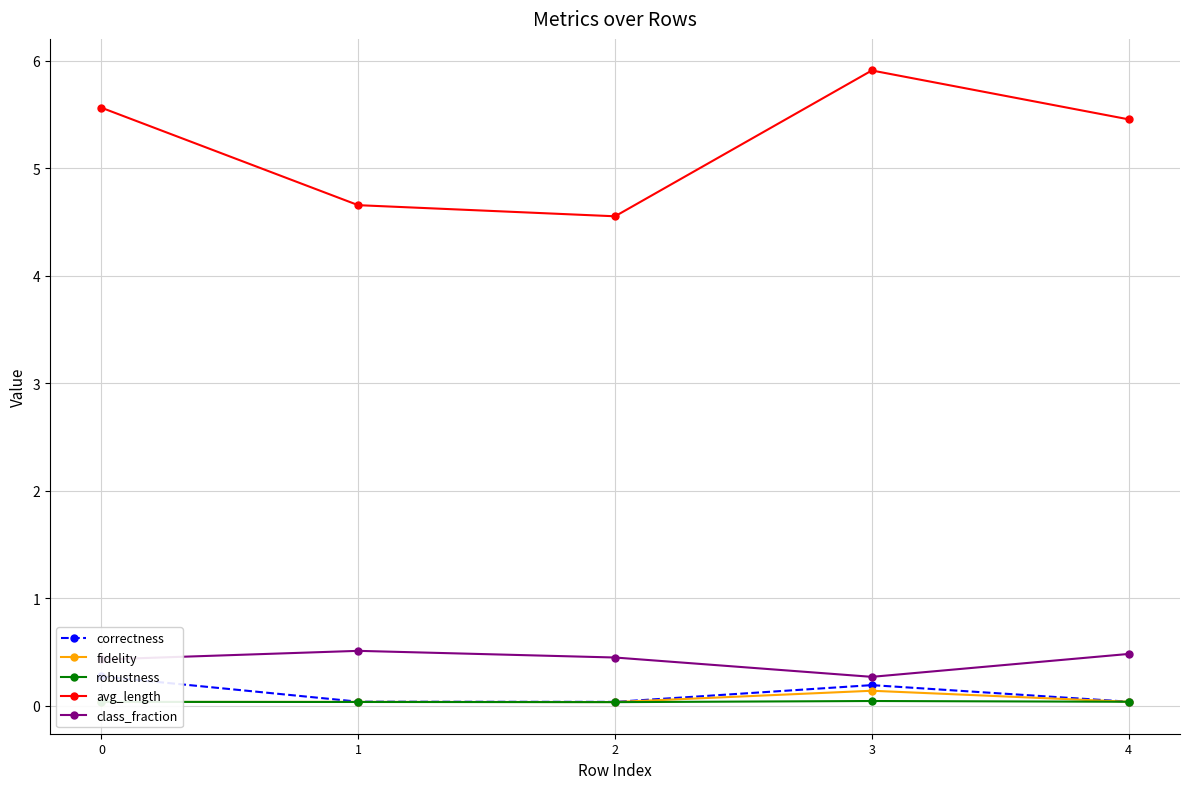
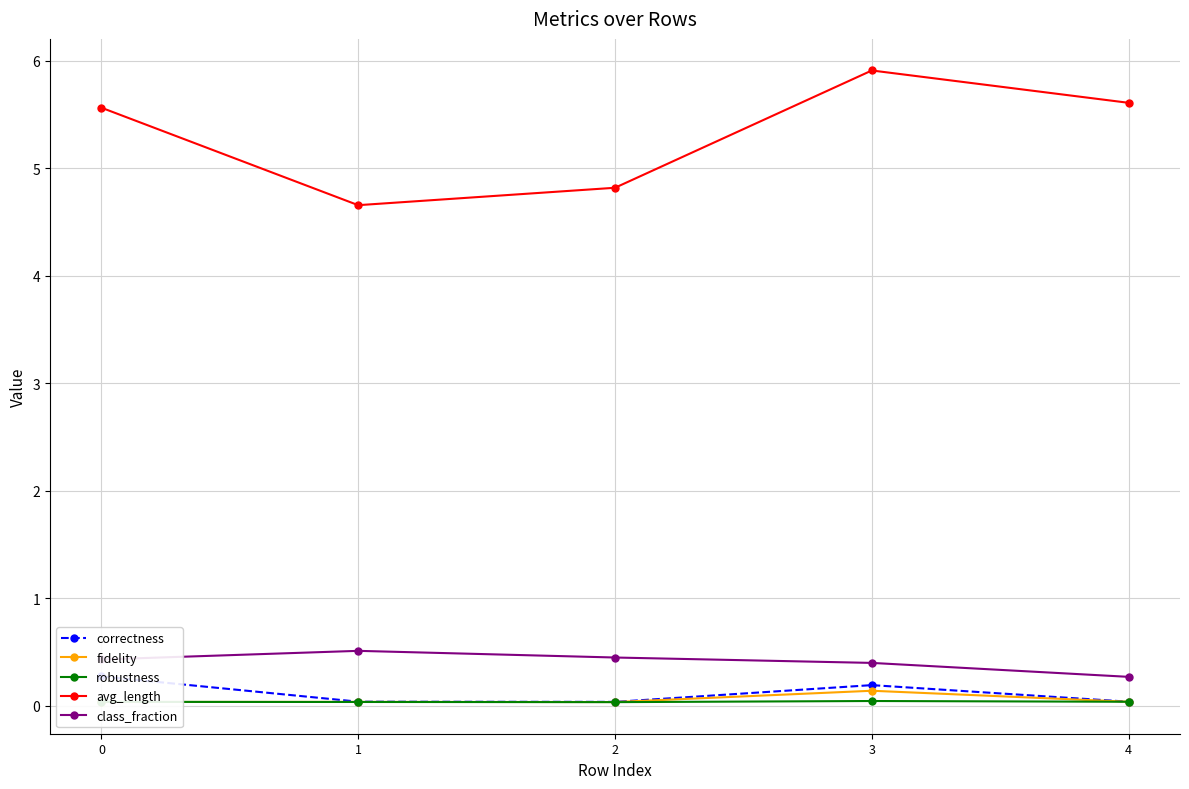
avg_length, 2: 4.55 -> 4.82
class_fraction, 3: 0.27 -> 0.40
avg_length, 4: 5.45 -> 5.61
class_fraction, 4: 0.48 -> 0.27
